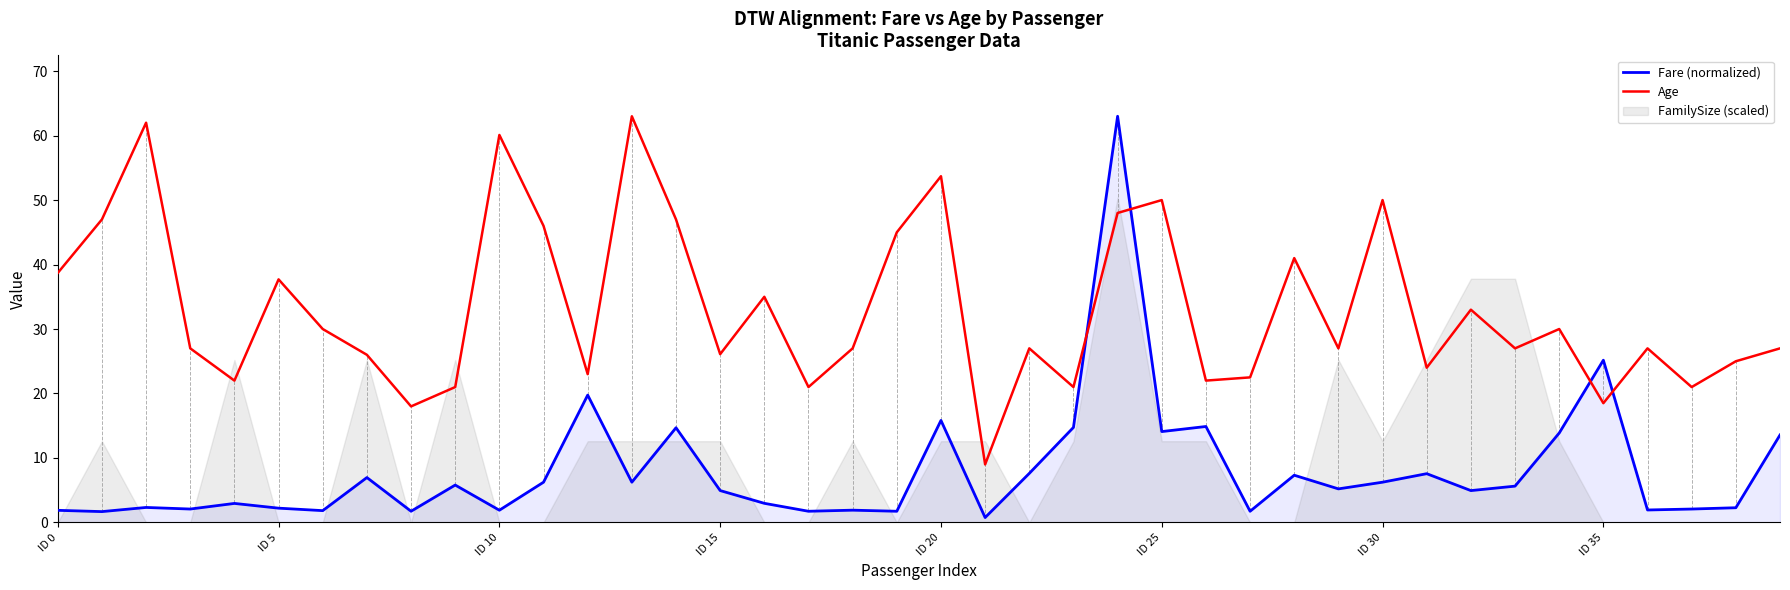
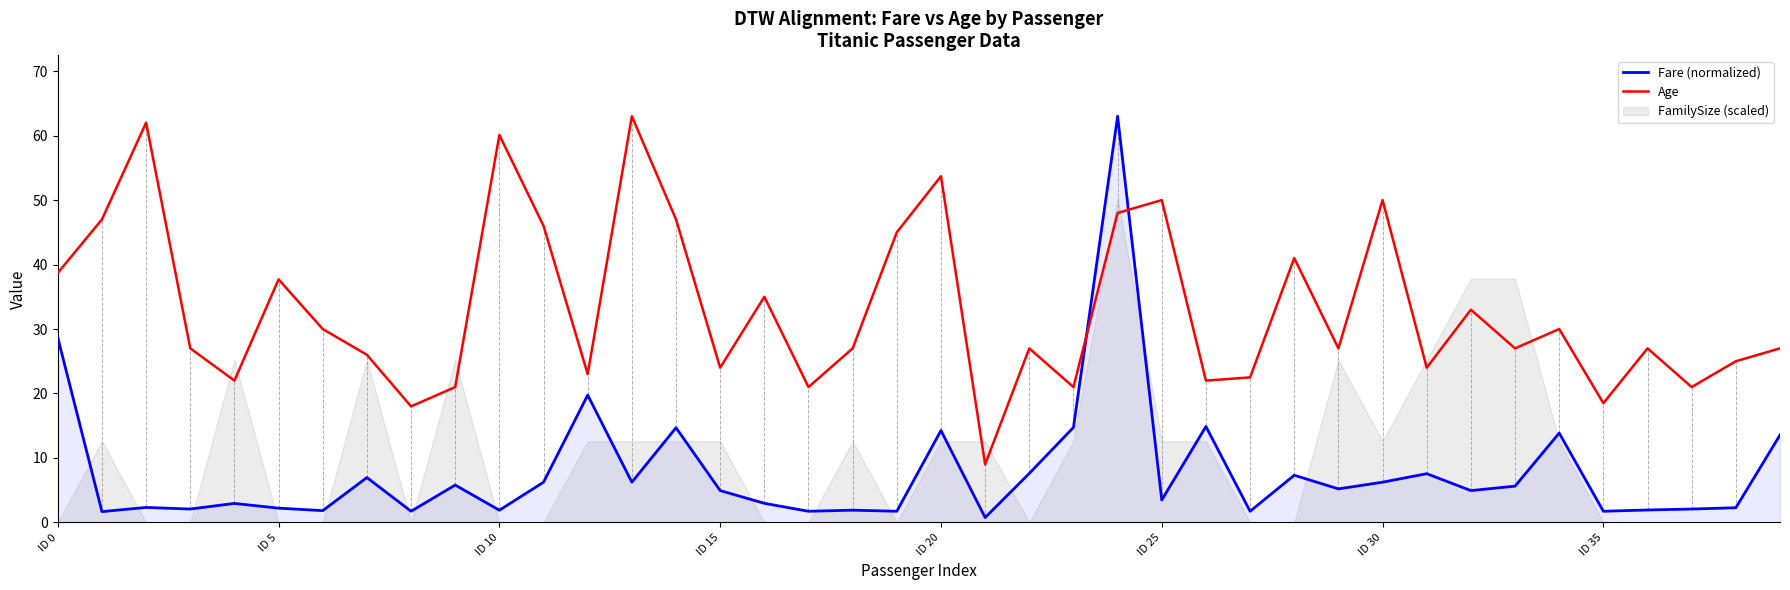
Fare (normalized), ID 0: 2 -> 29
Age, ID 15: 26 -> 24
Fare (normalized), ID 20: 16 -> 14
Fare (normalized), ID 25: 14 -> 3
Fare (normalized), ID 35: 25 -> 2
